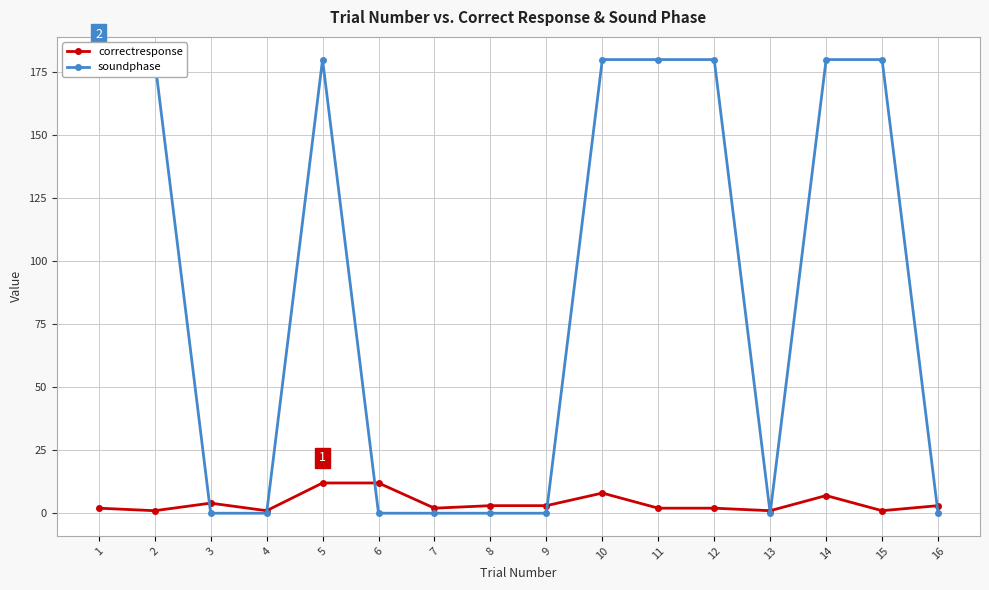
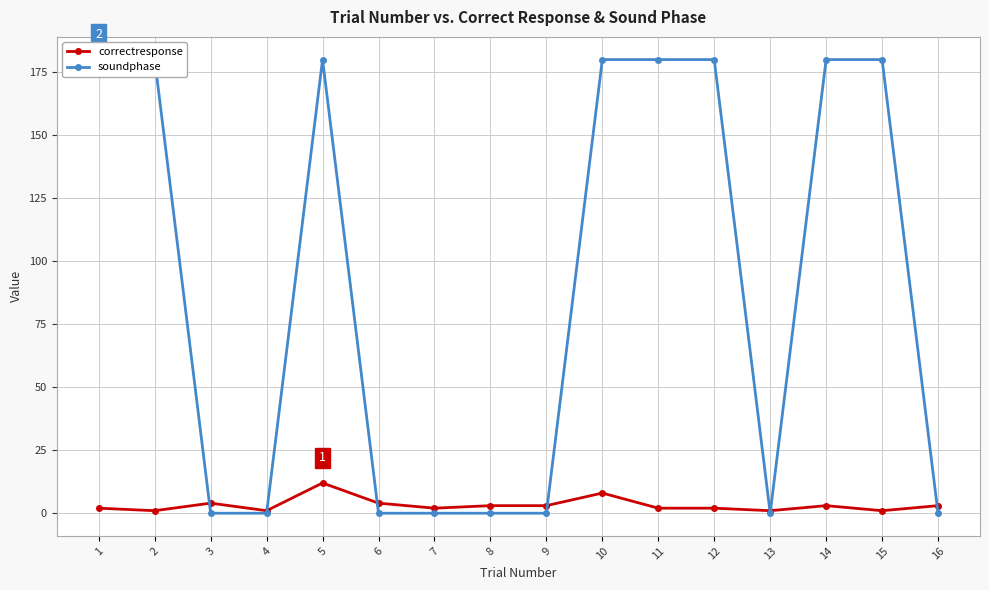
correctresponse, 6: 12 -> 4
correctresponse, 14: 7 -> 3
